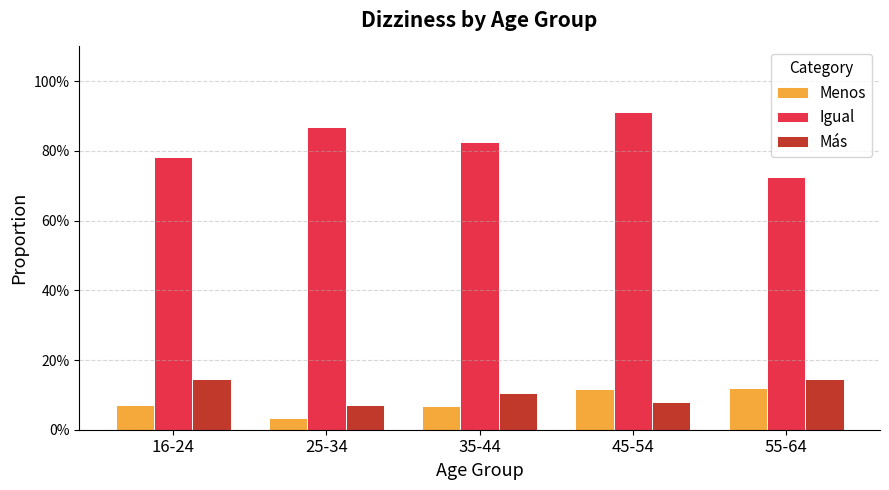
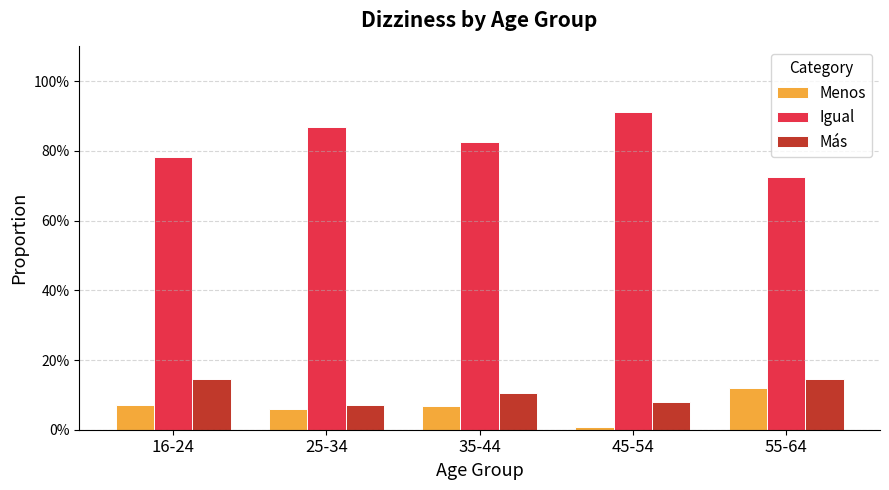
Menos, 25-34: 3% -> 6%
Menos, 45-54: 12% -> 1%
